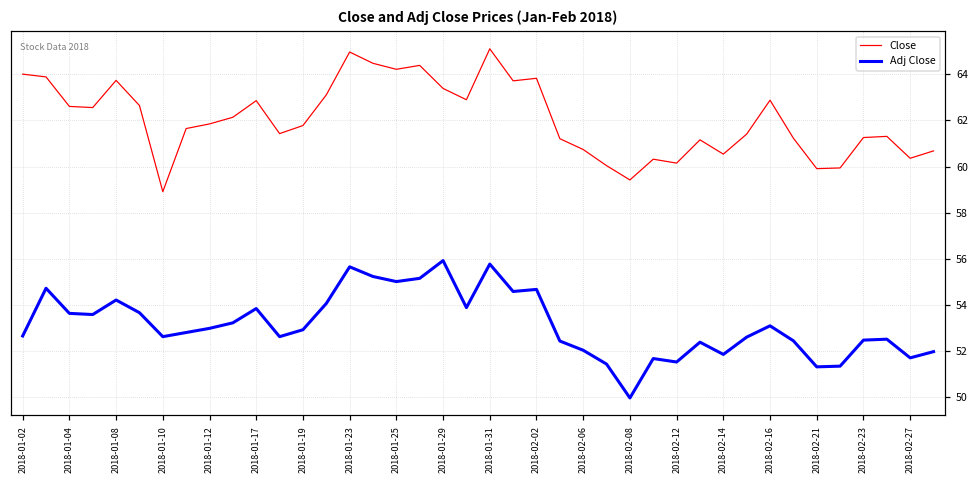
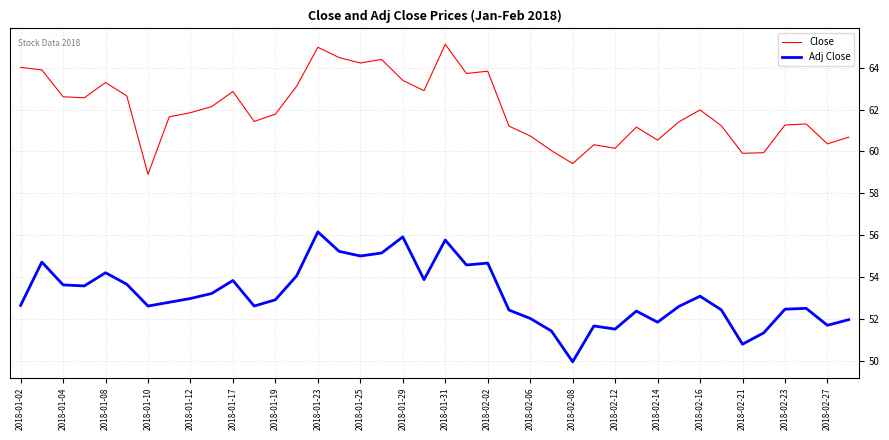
Close, 2018-01-08: 63.7 -> 63.3
Adj Close, 2018-01-23: 55.7 -> 56.2
Close, 2018-02-16: 62.9 -> 62.0
Adj Close, 2018-02-21: 51.3 -> 50.8
